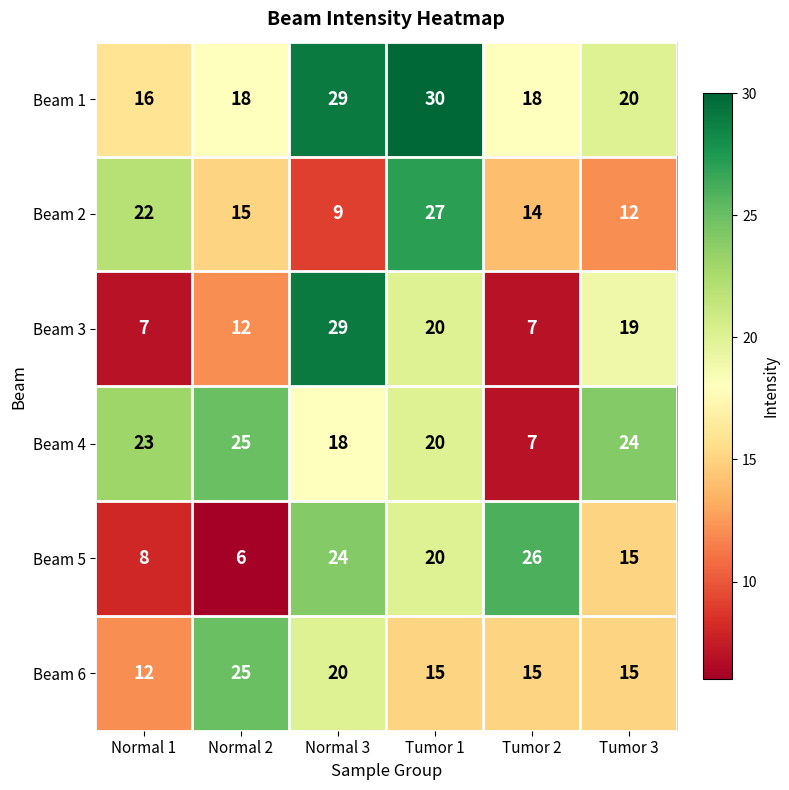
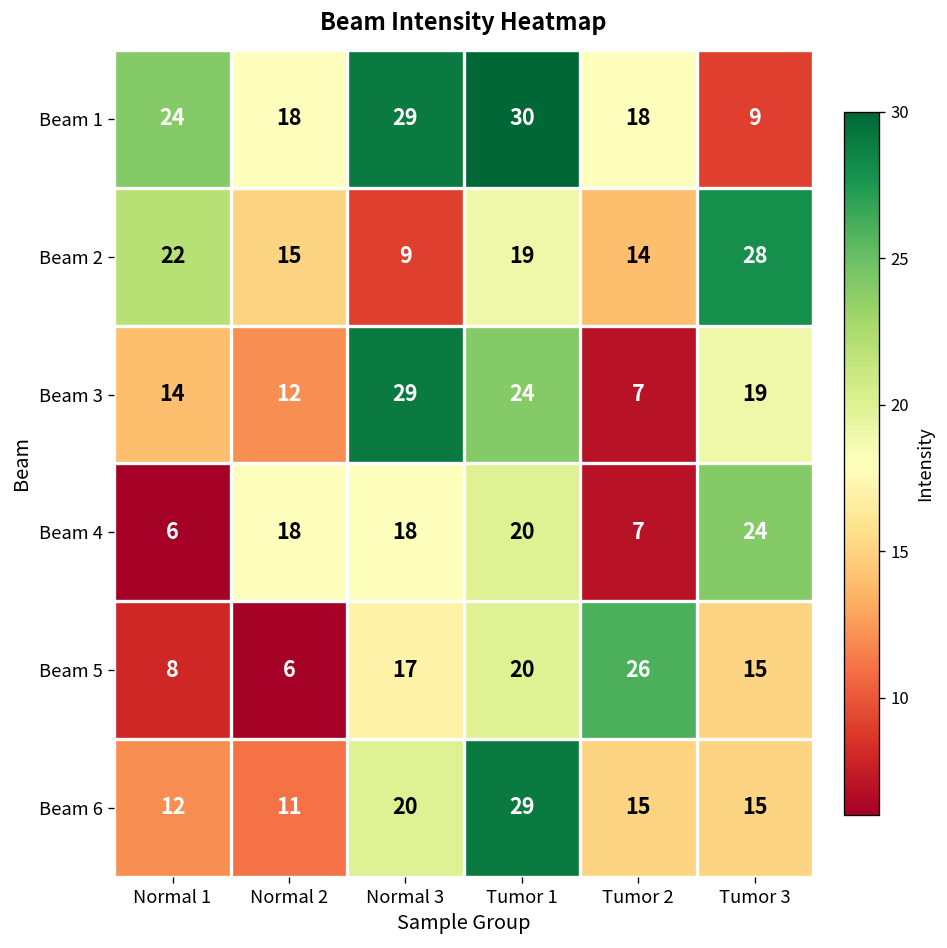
Beam 1, Normal 1: 16 -> 24
Beam 1, Tumor 3: 20 -> 9
Beam 2, Tumor 1: 27 -> 19
Beam 2, Tumor 3: 12 -> 28
Beam 3, Normal 1: 7 -> 14
Beam 3, Tumor 1: 20 -> 24
Beam 4, Normal 1: 23 -> 6
Beam 4, Normal 2: 25 -> 18
Beam 5, Normal 3: 24 -> 17
Beam 6, Normal 2: 25 -> 11
Beam 6, Tumor 1: 15 -> 29
